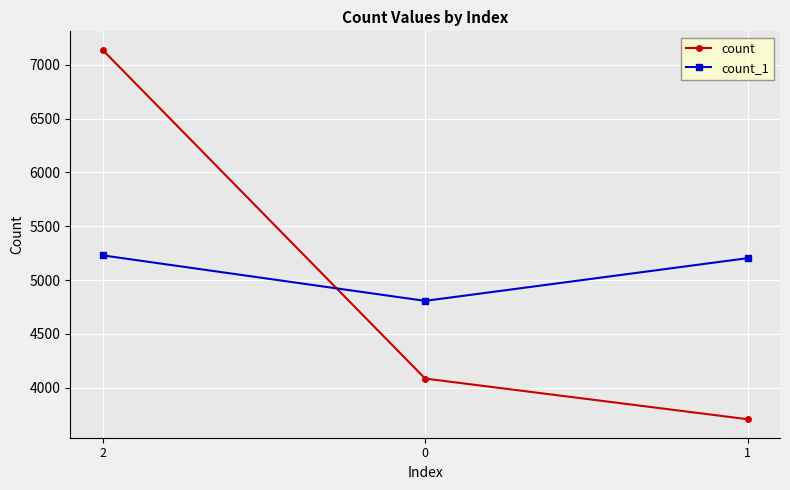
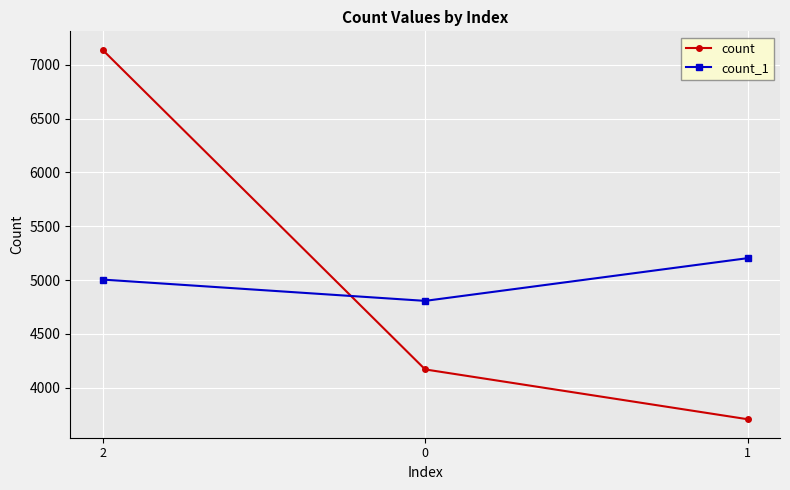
count_1, 2: 5230 -> 5010
count, 0: 4090 -> 4170
